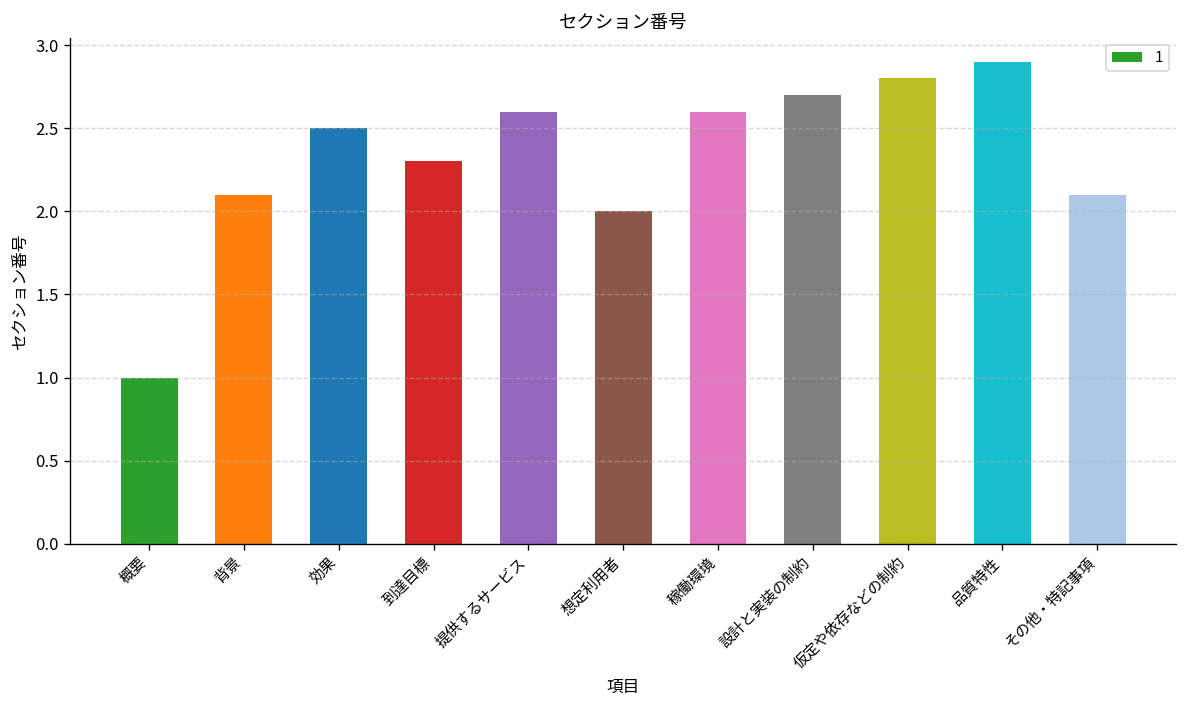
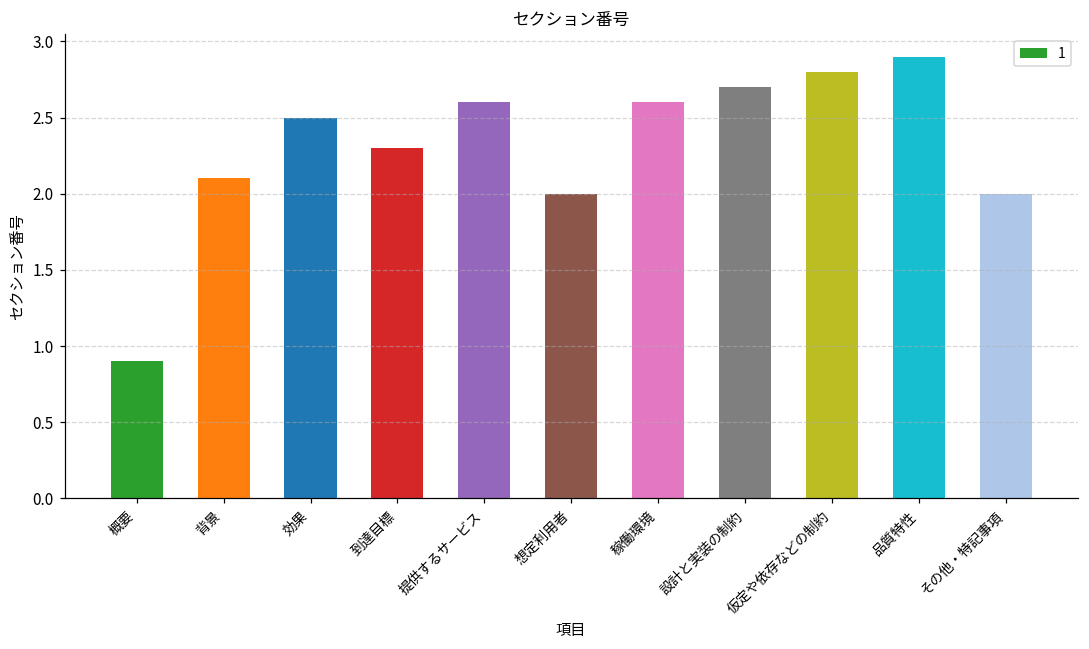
概要: 1.0 -> 0.9
その他・特記事項: 2.1 -> 2.0
